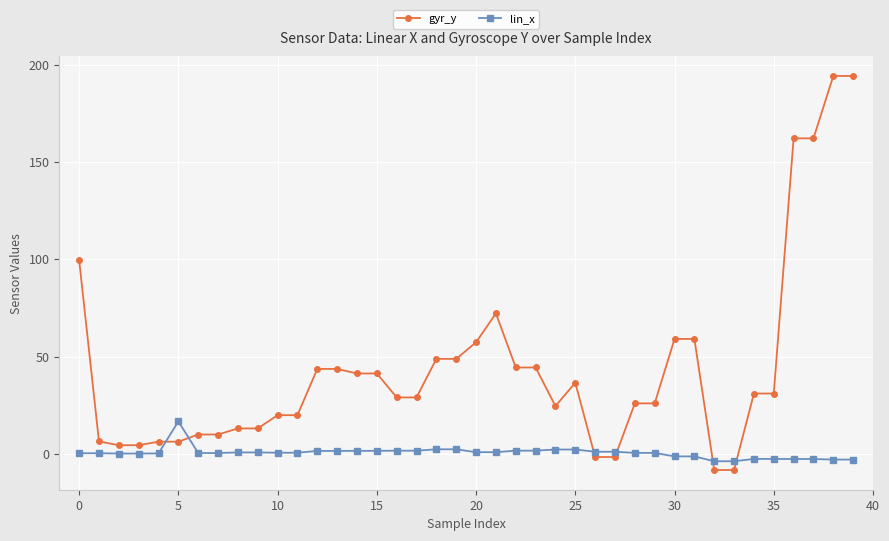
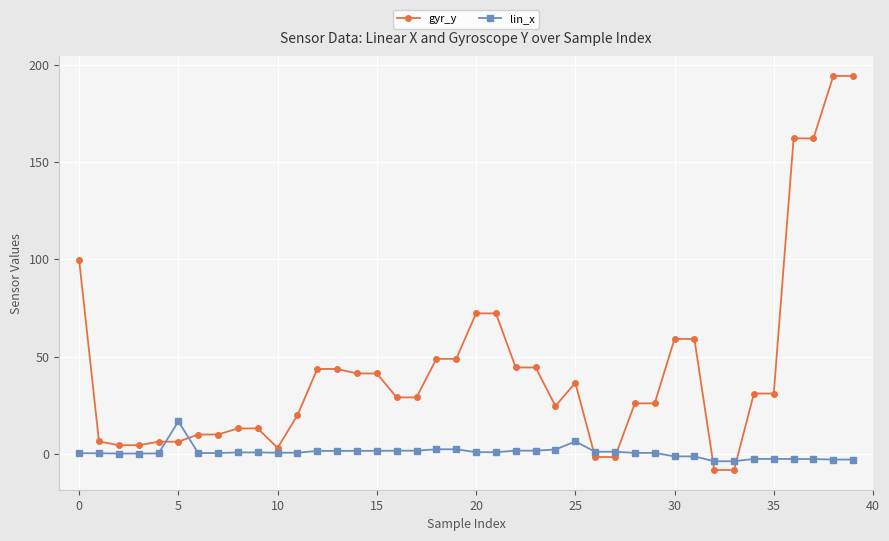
gyr_y, 10: 20 -> 3
gyr_y, 20: 57 -> 72
lin_x, 25: 2 -> 6
